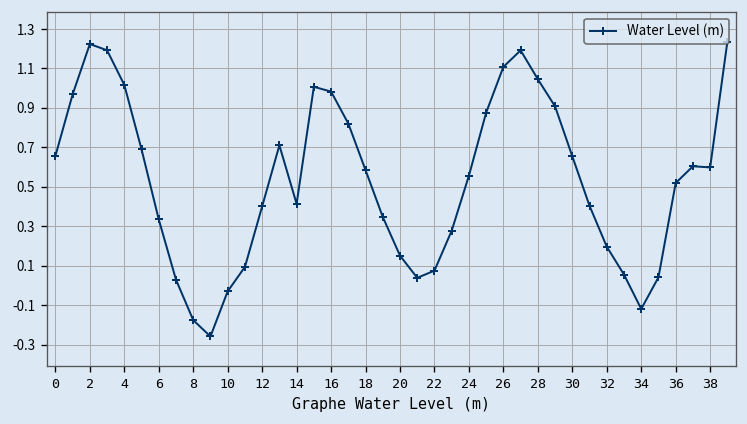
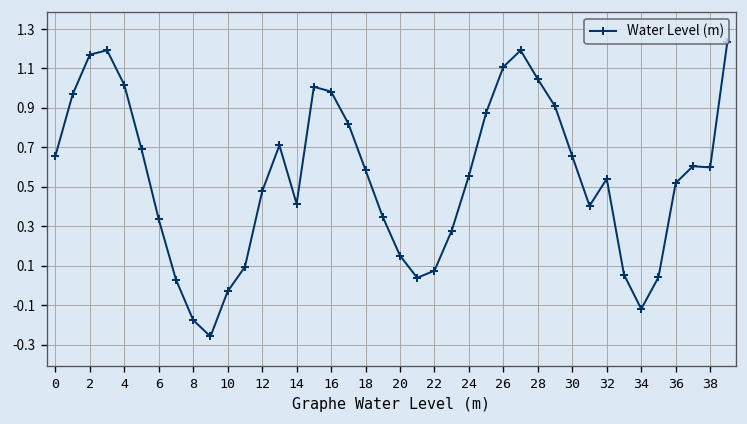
2: 1.22 -> 1.17
12: 0.40 -> 0.48
32: 0.20 -> 0.54
